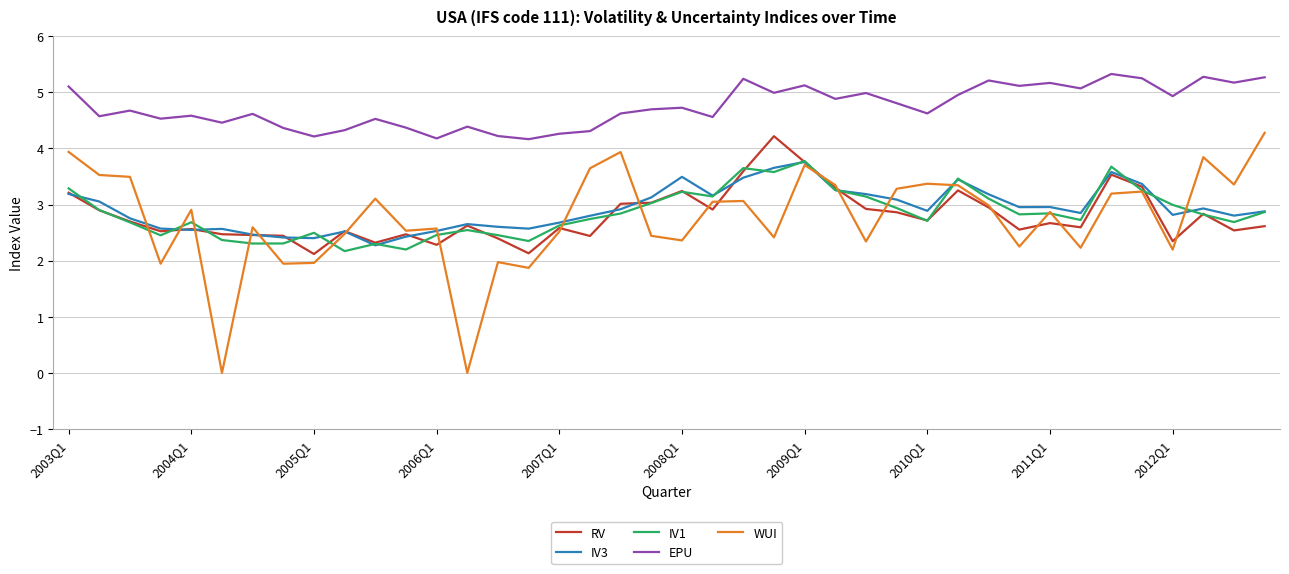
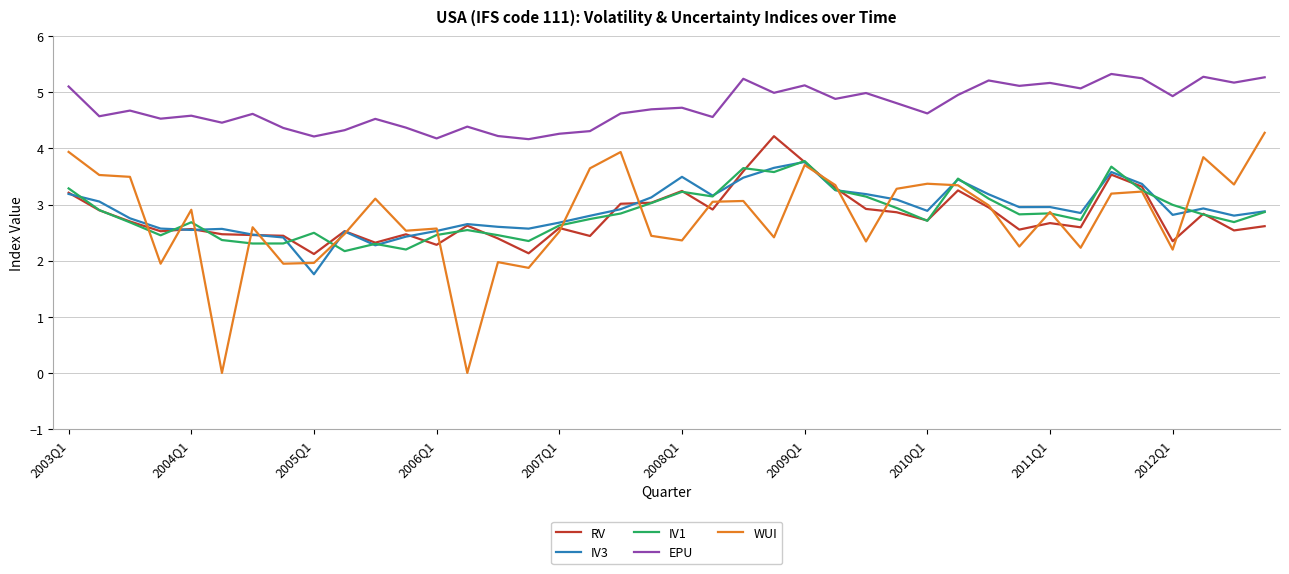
IV3, 2005Q1: 2.4 -> 1.8
